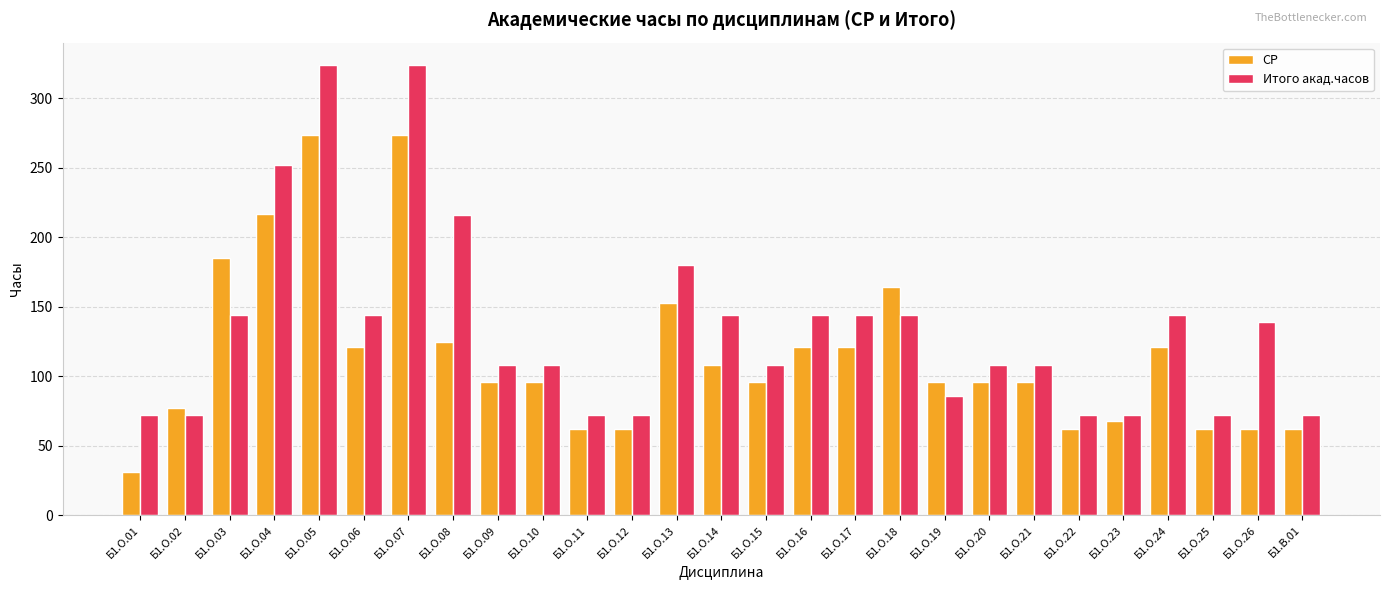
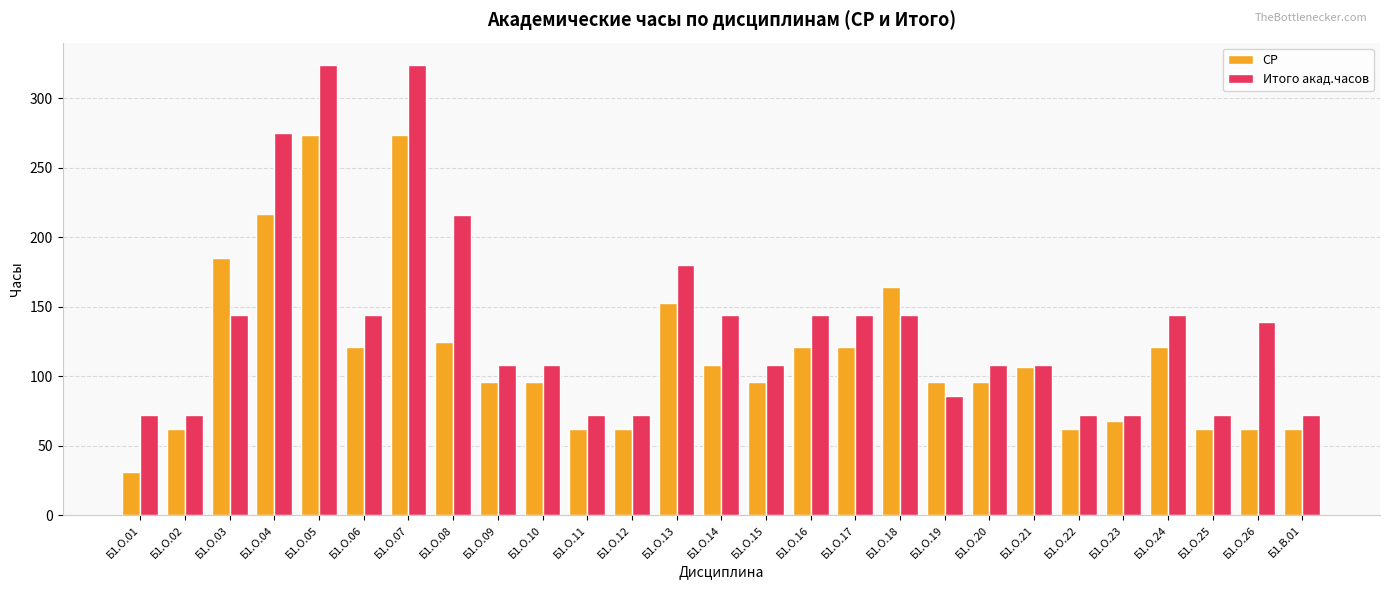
СР, Б1.О.02: 77 -> 62
Итого акад.часов, Б1.О.04: 252 -> 275
СР, Б1.О.21: 96 -> 107
